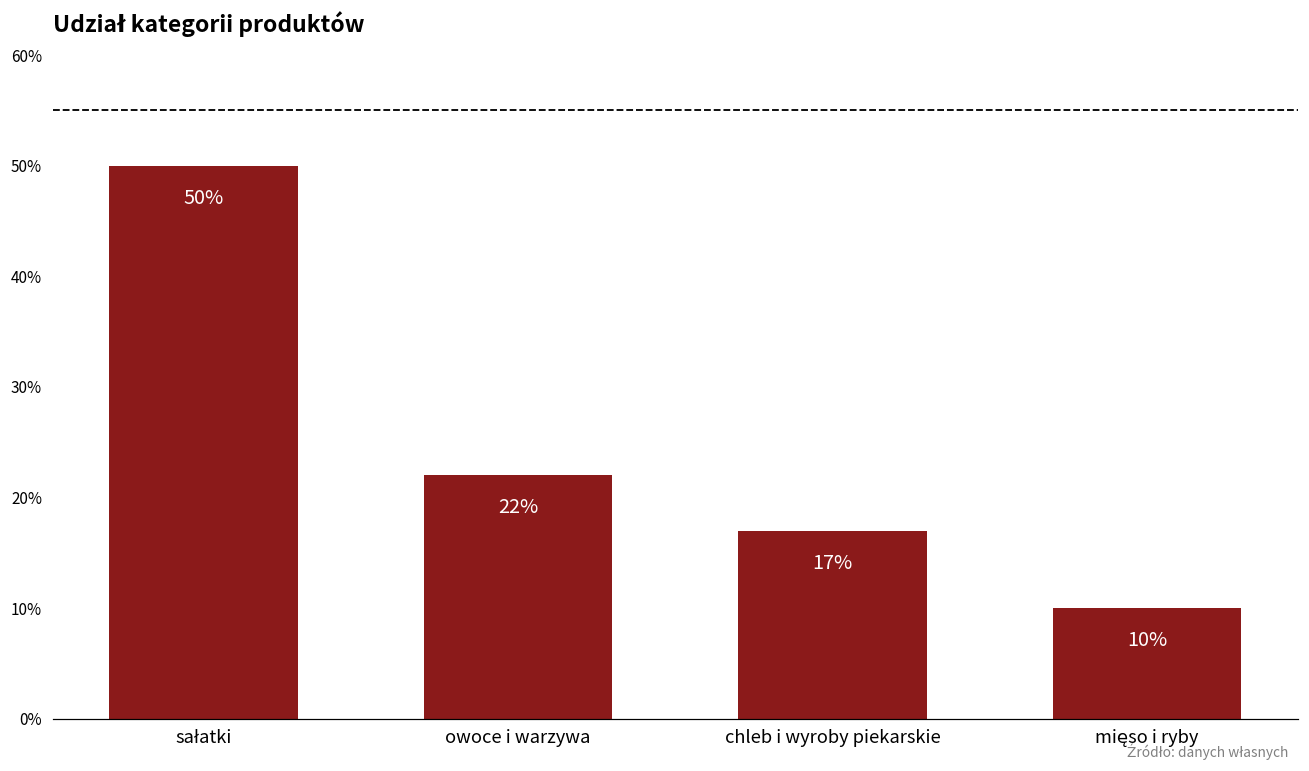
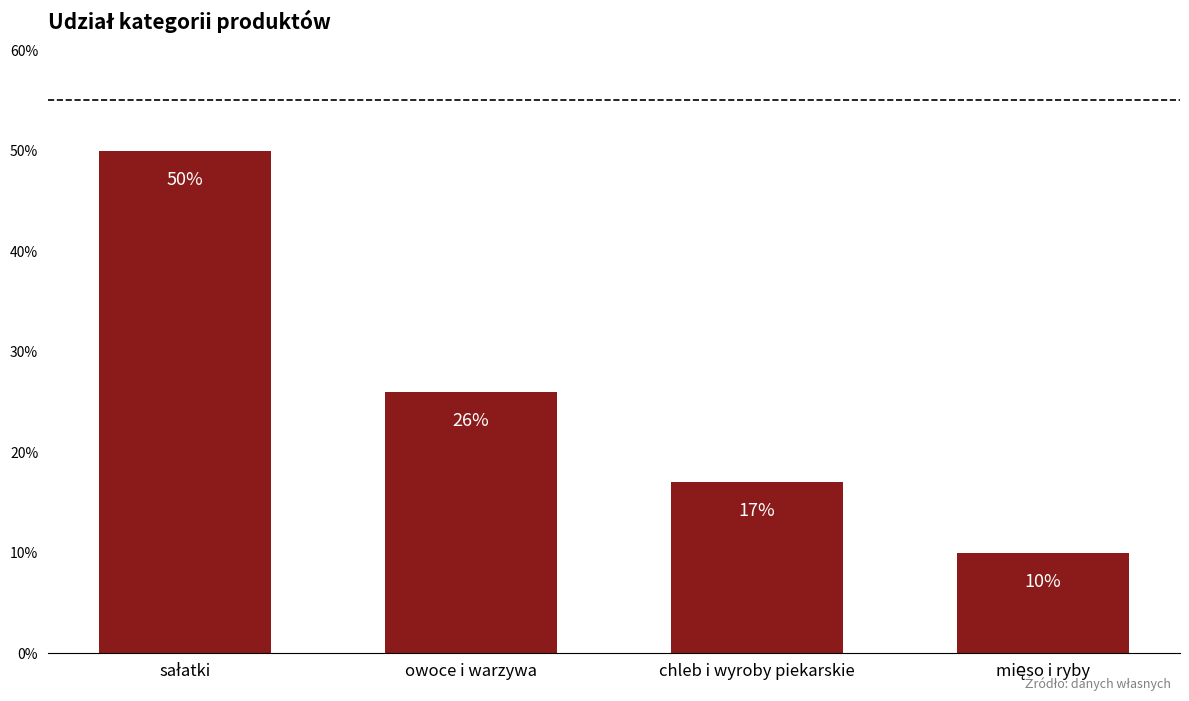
owoce i warzywa: 22% -> 26%
